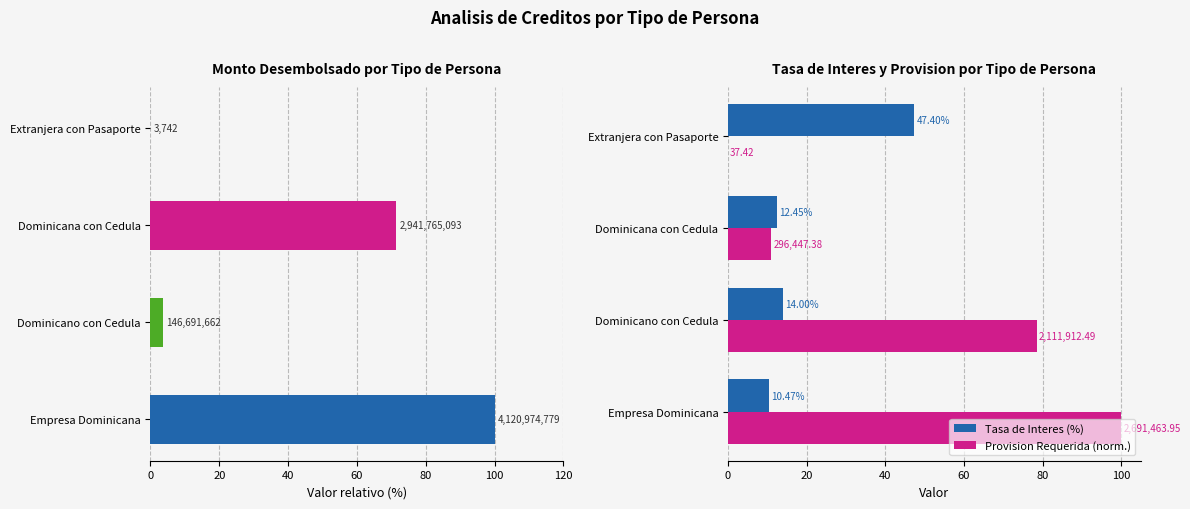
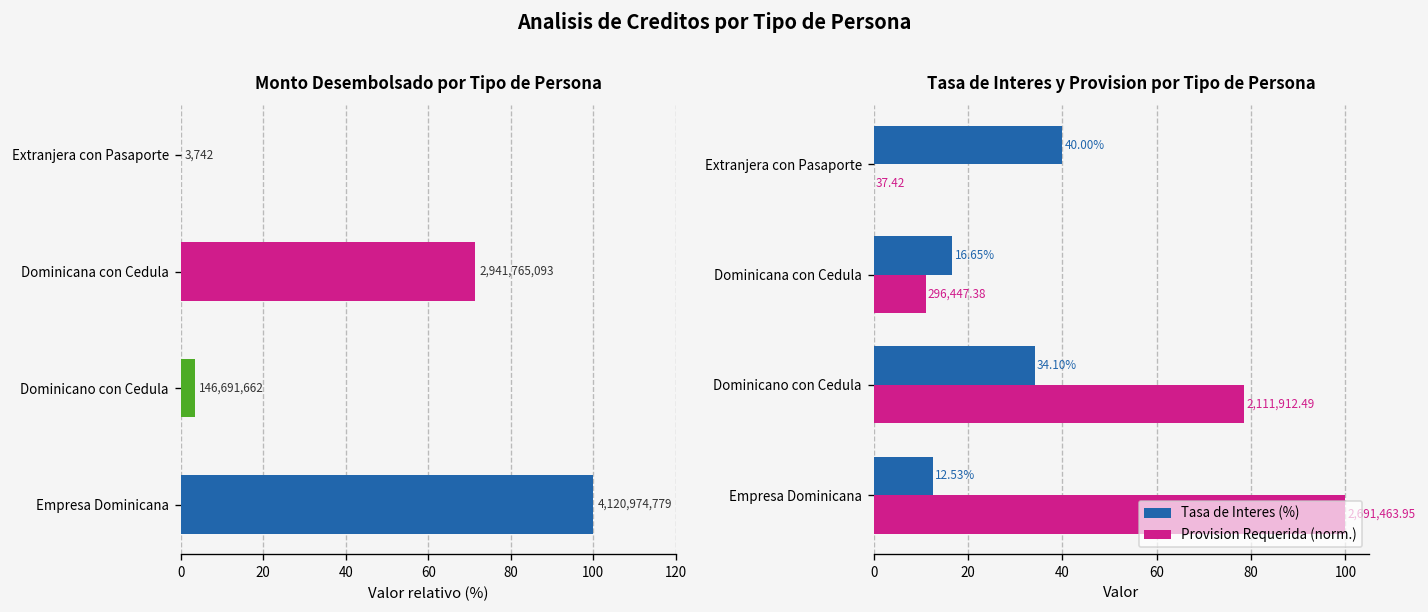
Tasa de Interes y Provision por Tipo de Persona, Tasa de Interes (%), Extranjera con Pasaporte: 47.40% -> 40.00%
Tasa de Interes y Provision por Tipo de Persona, Tasa de Interes (%), Dominicana con Cedula: 12.45% -> 16.65%
Tasa de Interes y Provision por Tipo de Persona, Tasa de Interes (%), Dominicano con Cedula: 14.00% -> 34.10%
Tasa de Interes y Provision por Tipo de Persona, Tasa de Interes (%), Empresa Dominicana: 10.47% -> 12.53%
